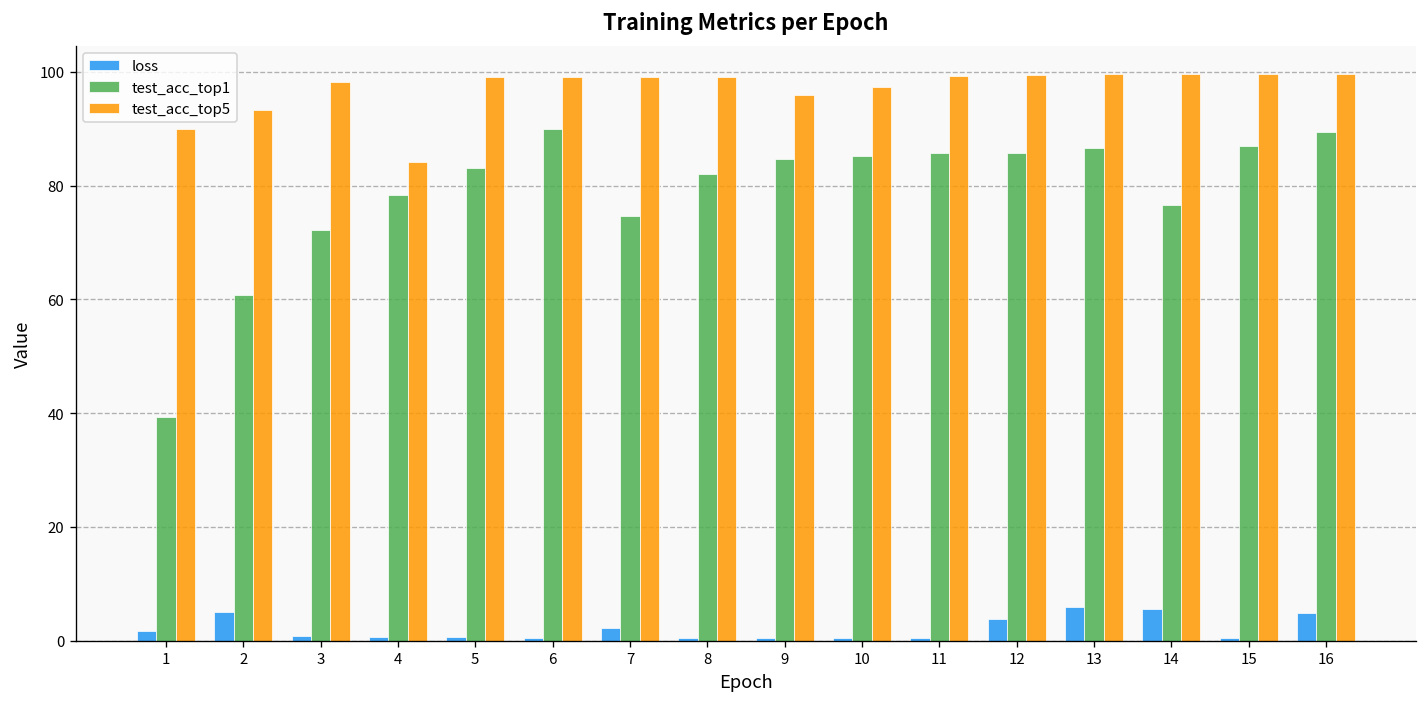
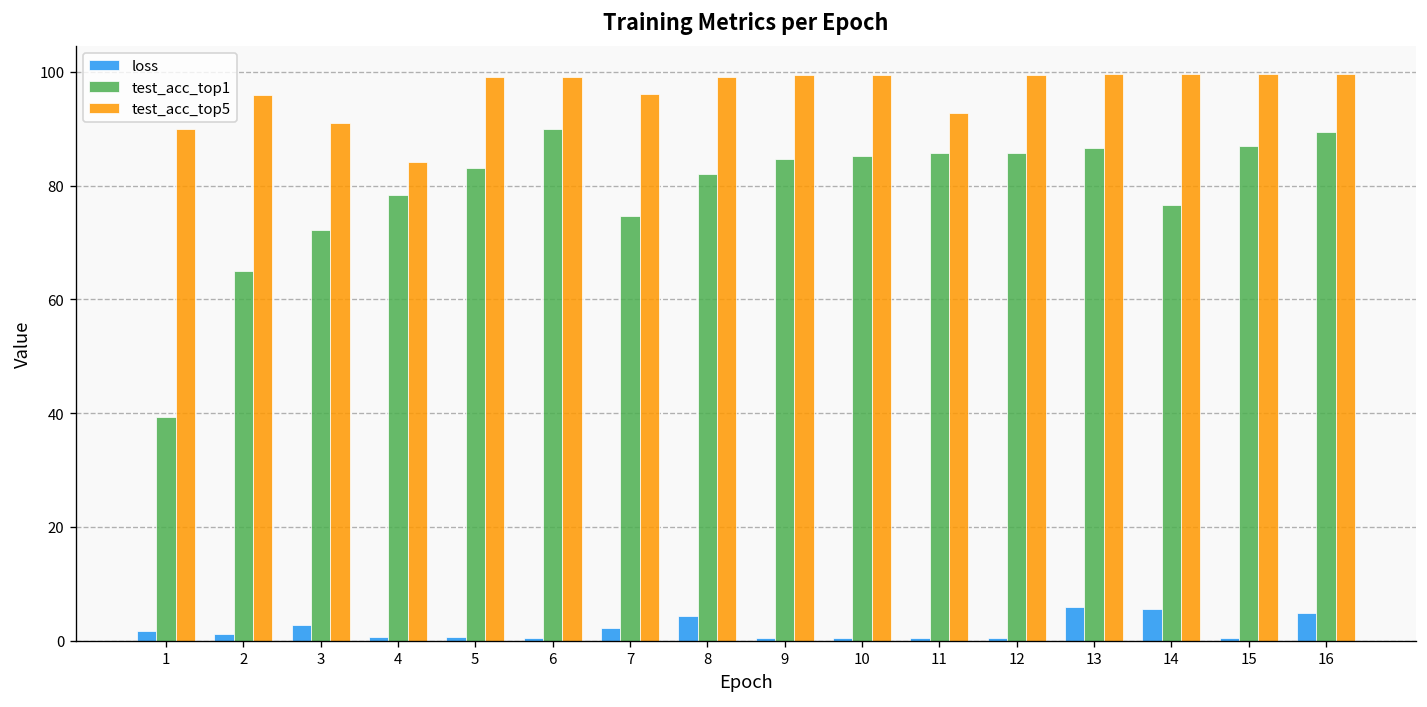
loss, 2: 5 -> 1
test_acc_top1, 2: 61 -> 65
test_acc_top5, 2: 93 -> 96
loss, 3: 1 -> 3
test_acc_top5, 3: 98 -> 91
test_acc_top5, 7: 99 -> 96
loss, 8: 1 -> 4
test_acc_top5, 9: 96 -> 99
test_acc_top5, 10: 97 -> 99
test_acc_top5, 11: 99 -> 93
loss, 12: 4 -> 0
